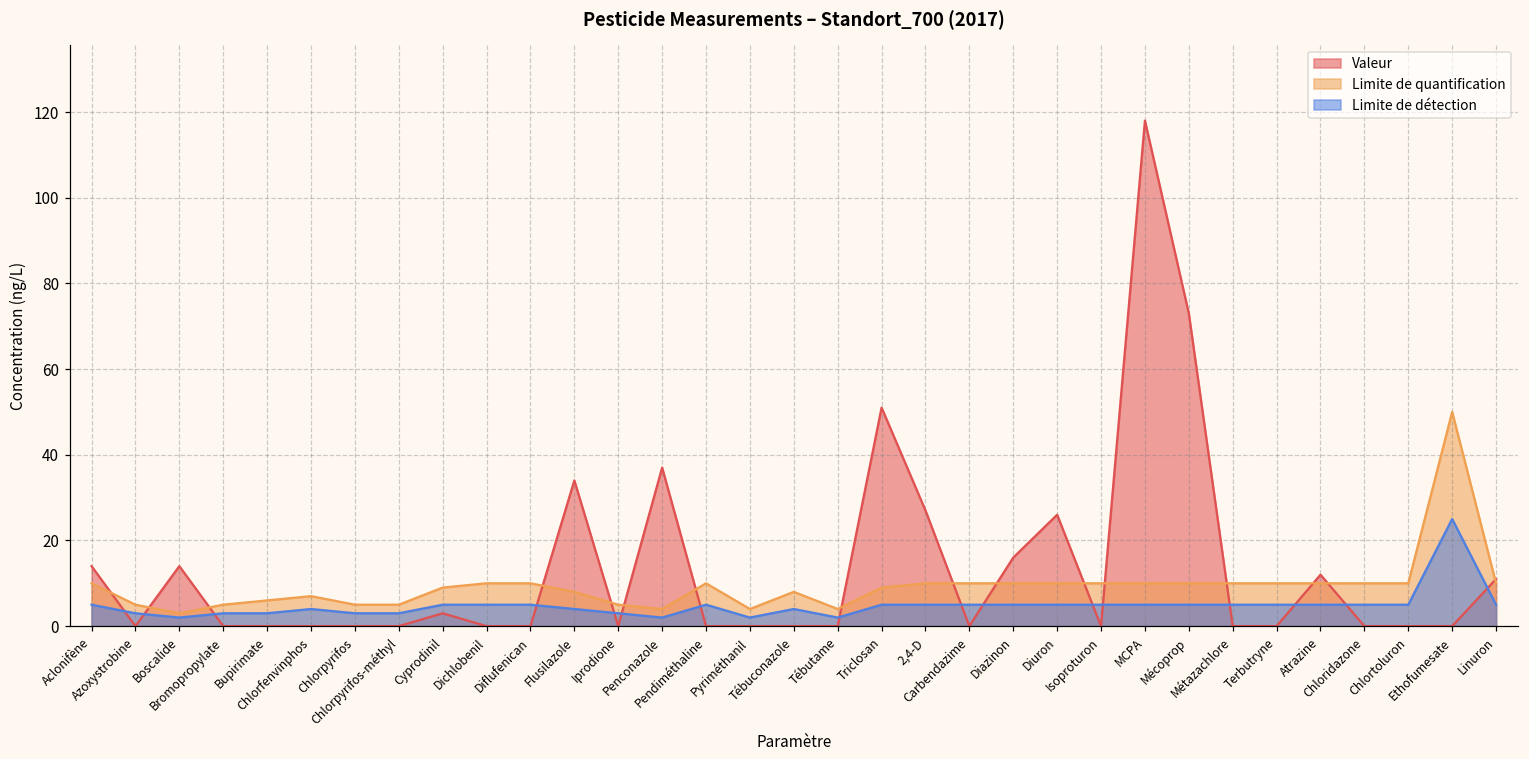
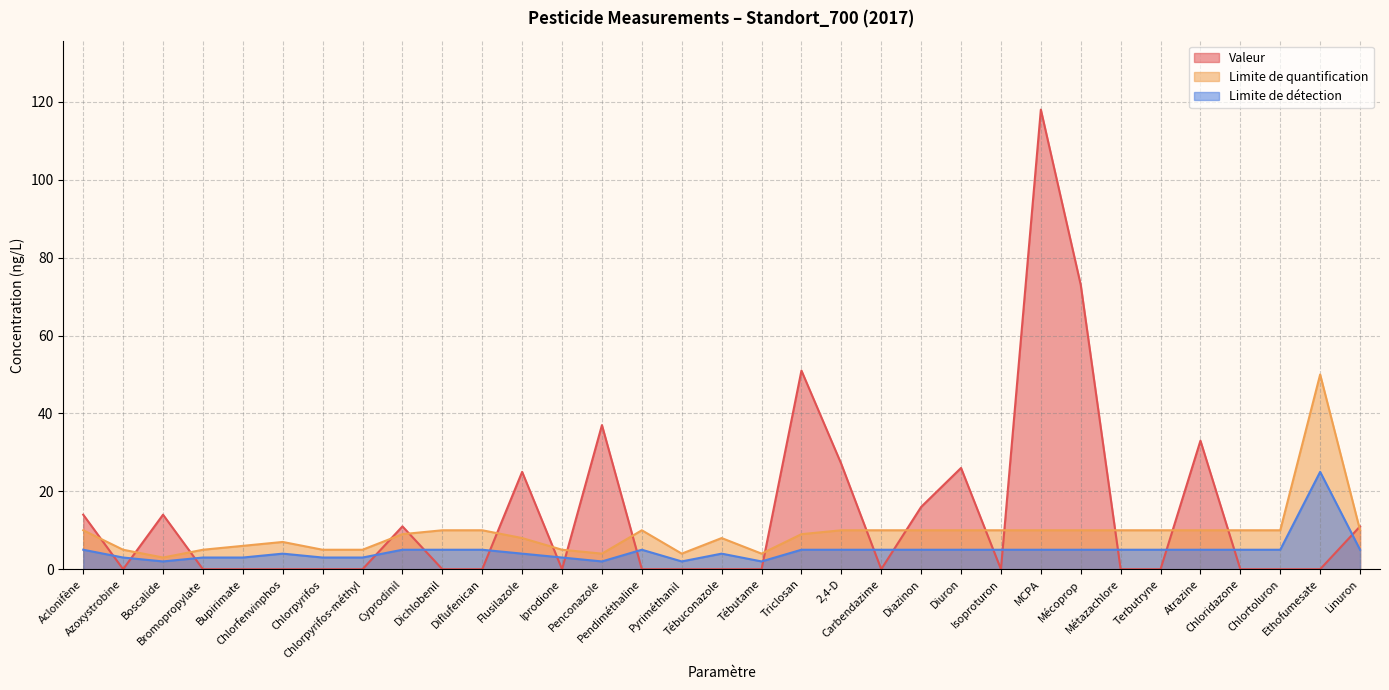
Valeur, Cyprodinil: 3 -> 11
Valeur, Flusilazole: 34 -> 25
Valeur, Atrazine: 12 -> 33
